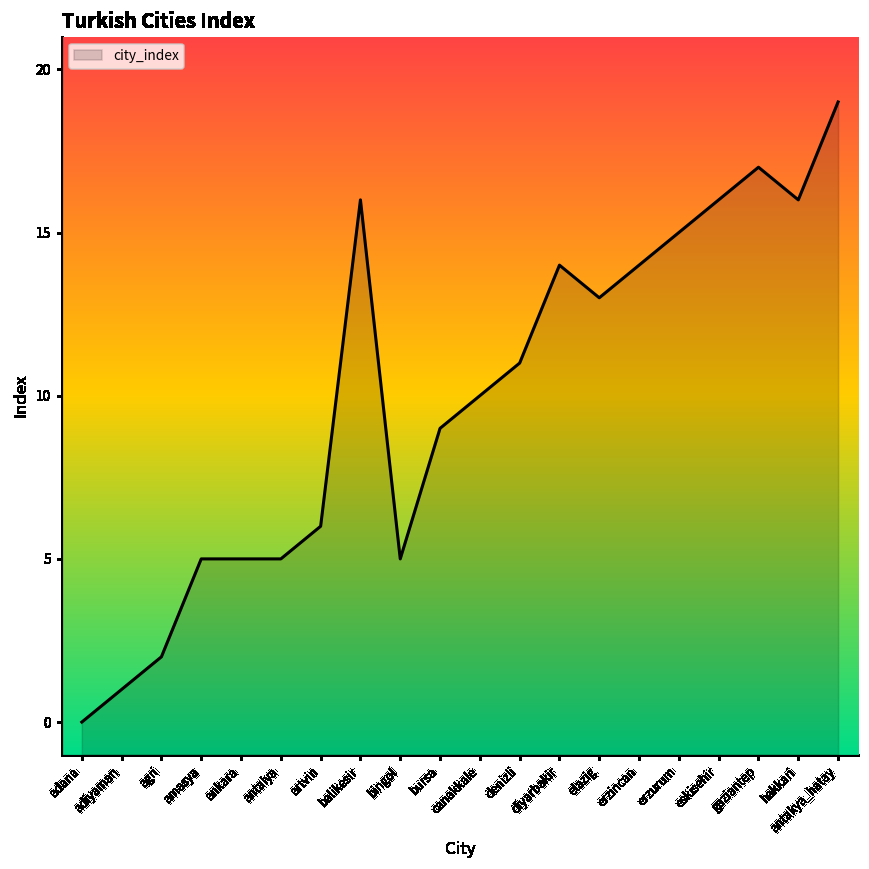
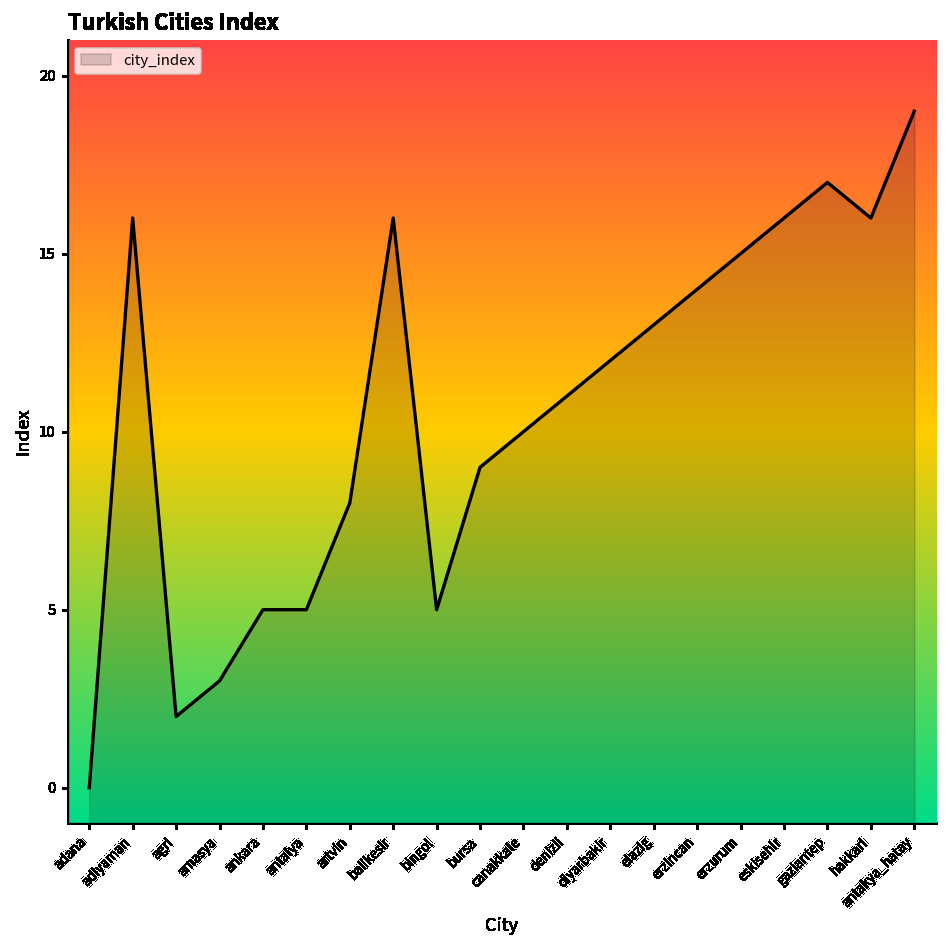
adiyaman: 1 -> 16
amasya: 5 -> 3
artvin: 6 -> 8
diyarbakir: 14 -> 12
